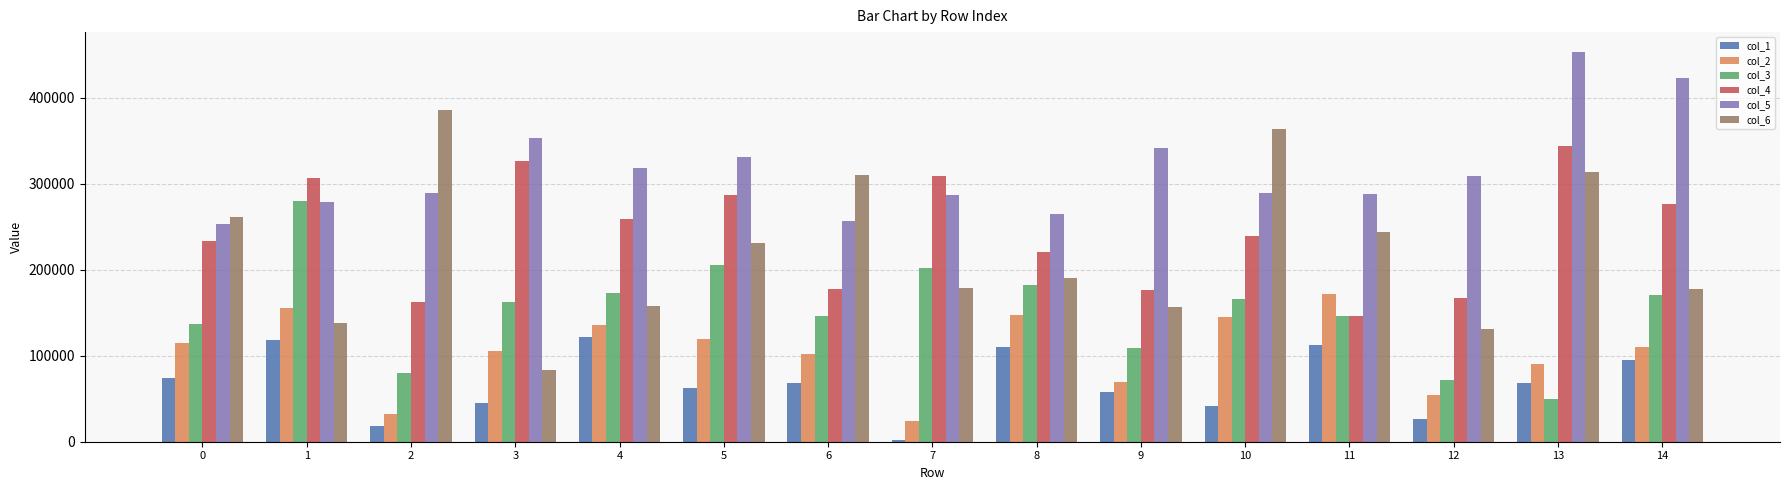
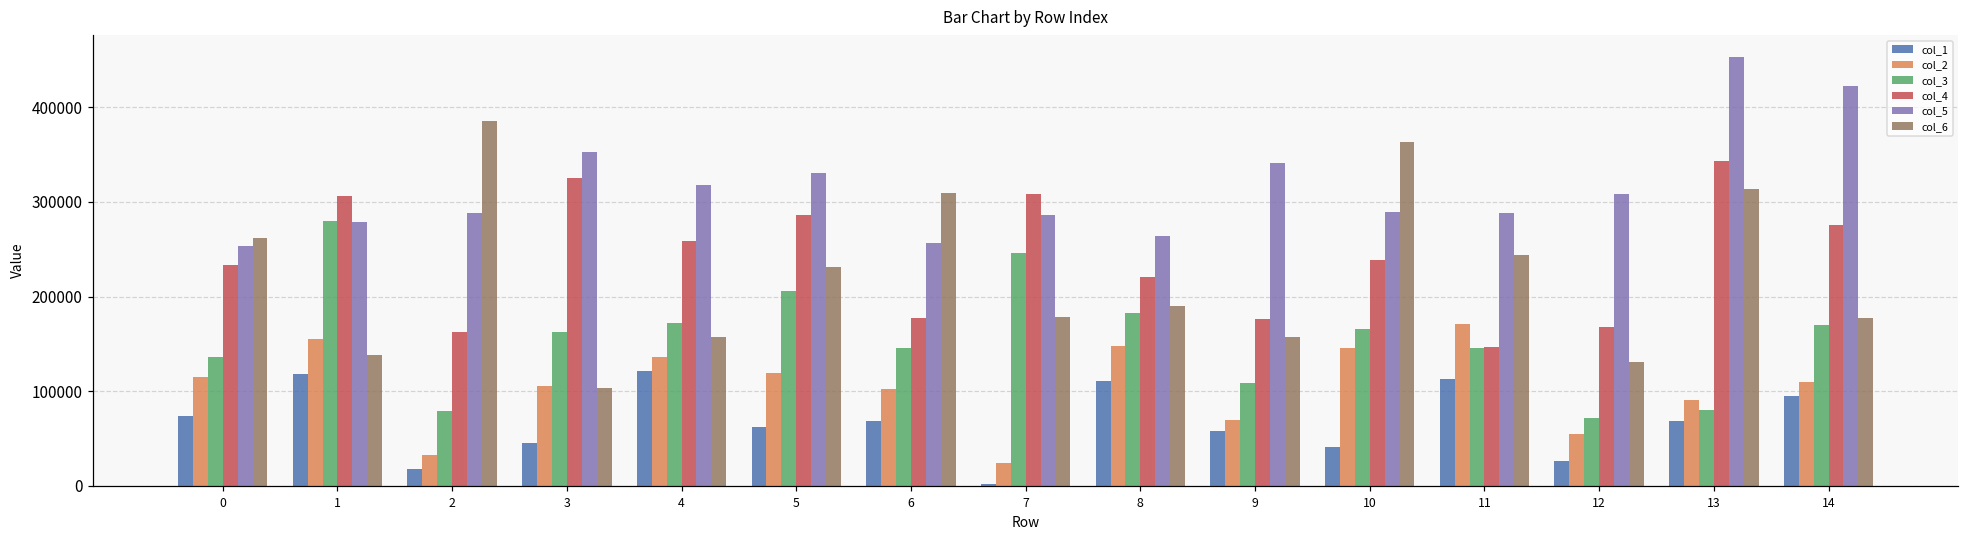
col_6, 3: 80000 -> 100000
col_3, 7: 200000 -> 250000
col_3, 13: 50000 -> 80000
